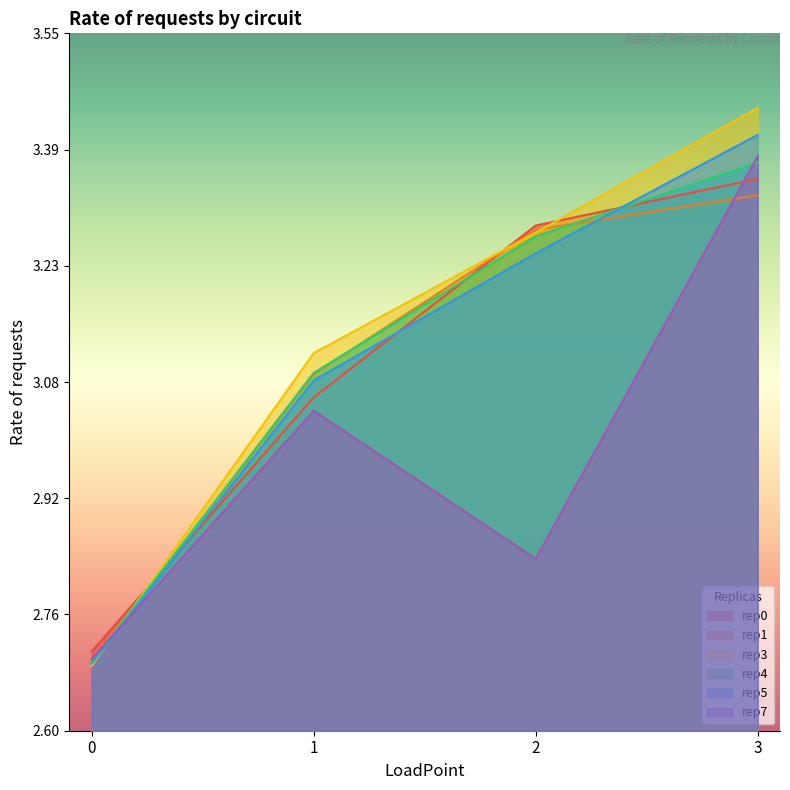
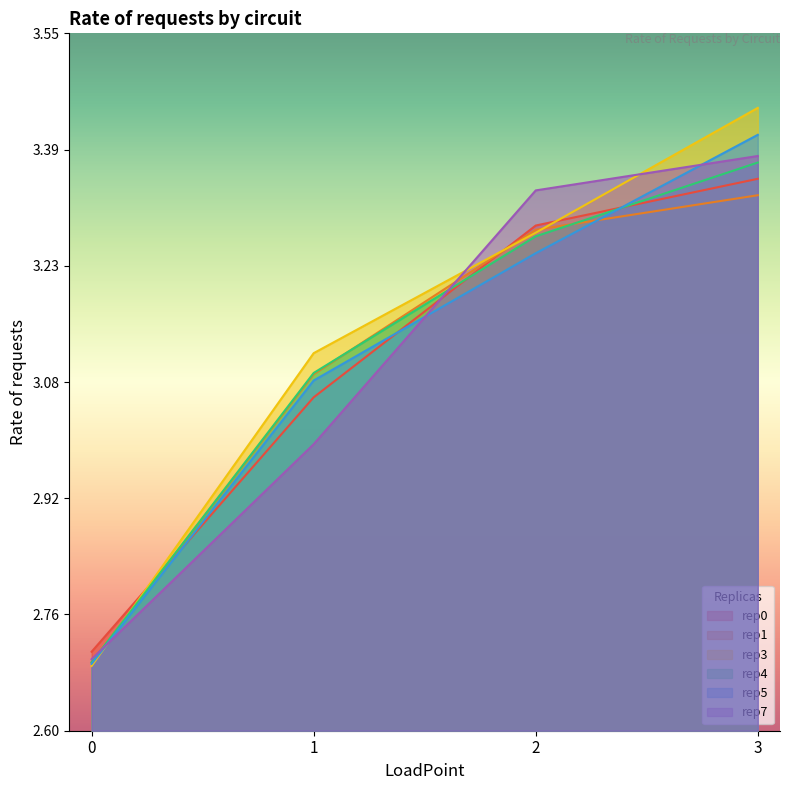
rep7, 1: 3.04 -> 2.99
rep7, 2: 2.83 -> 3.34
